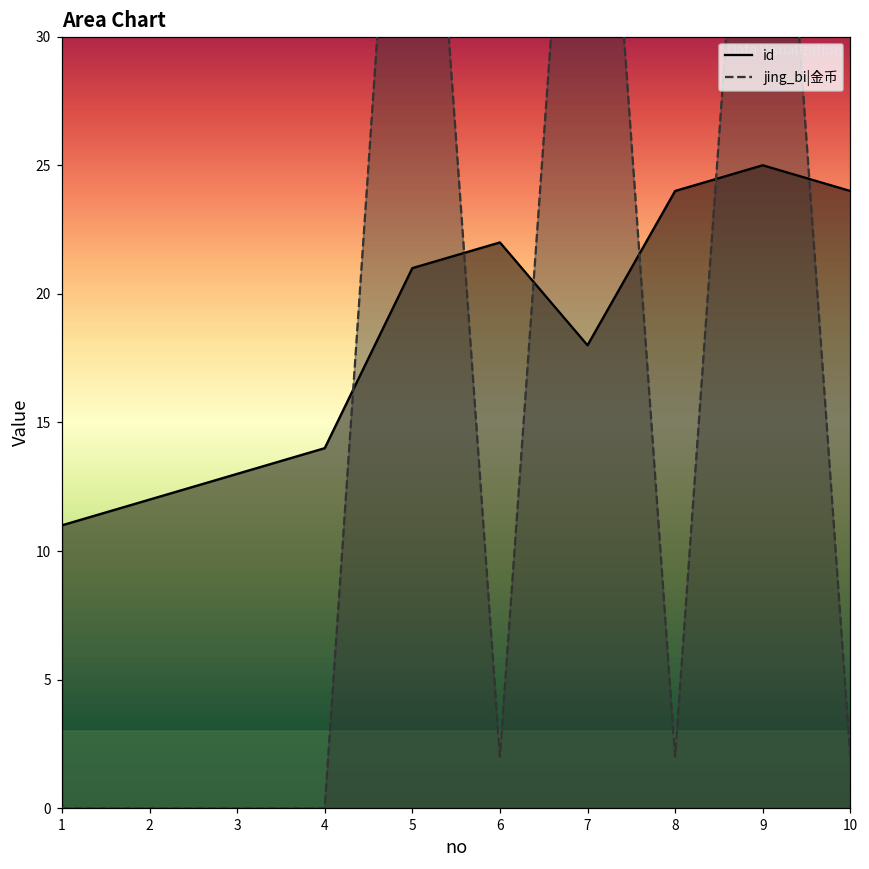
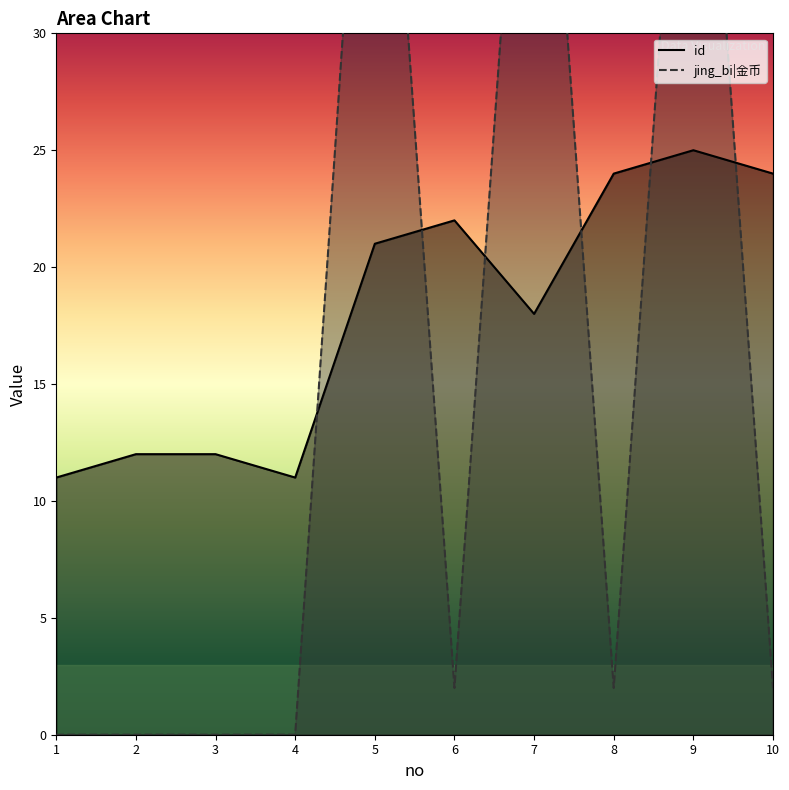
id, 3: 13 -> 12
id, 4: 14 -> 11
